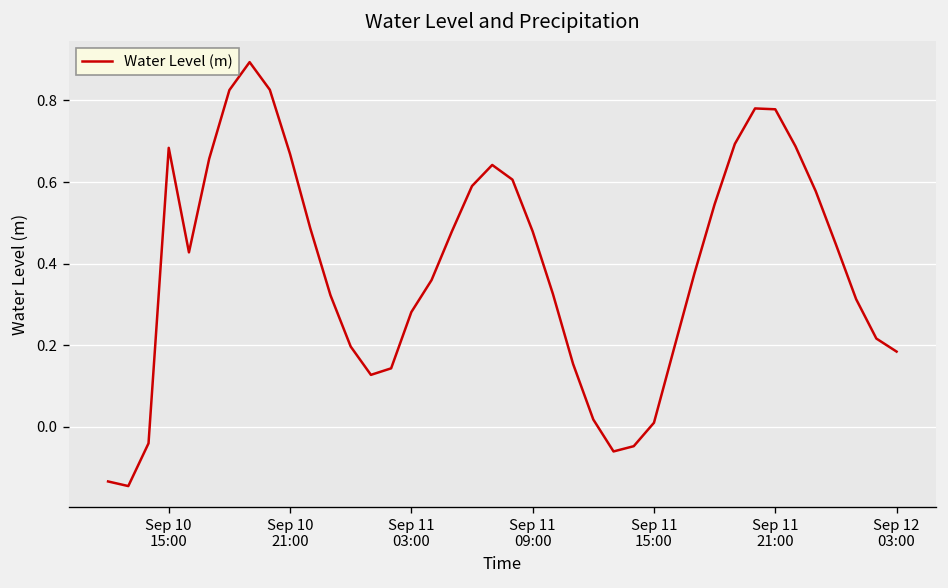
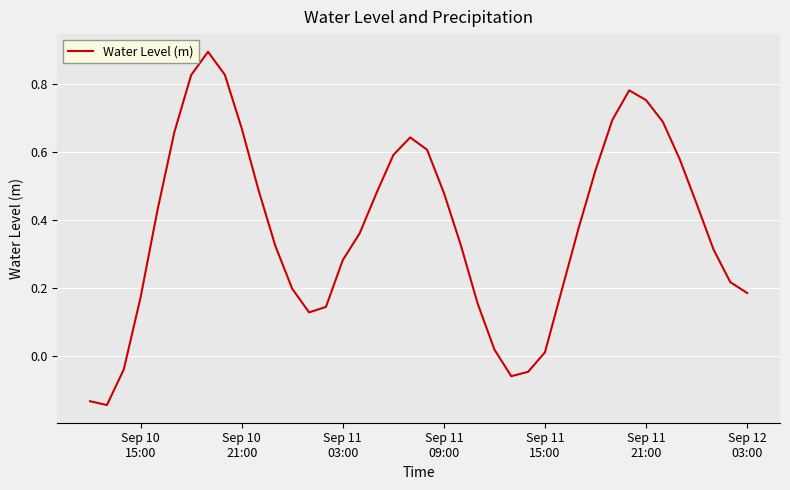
Sep 10 15:00: 0.68 -> 0.17
Sep 11 21:00: 0.78 -> 0.75
